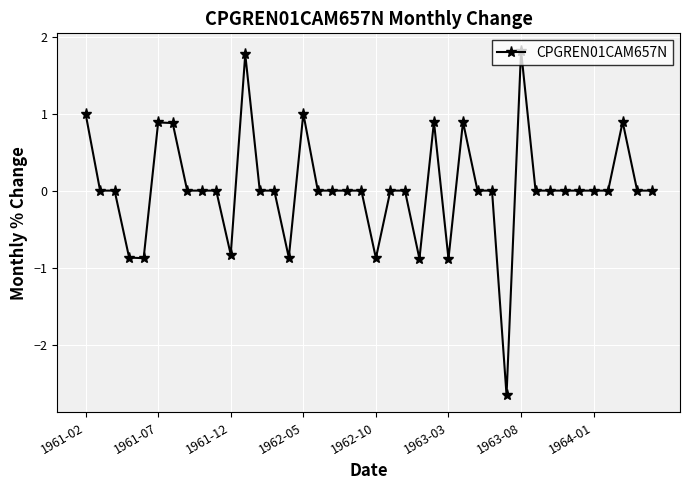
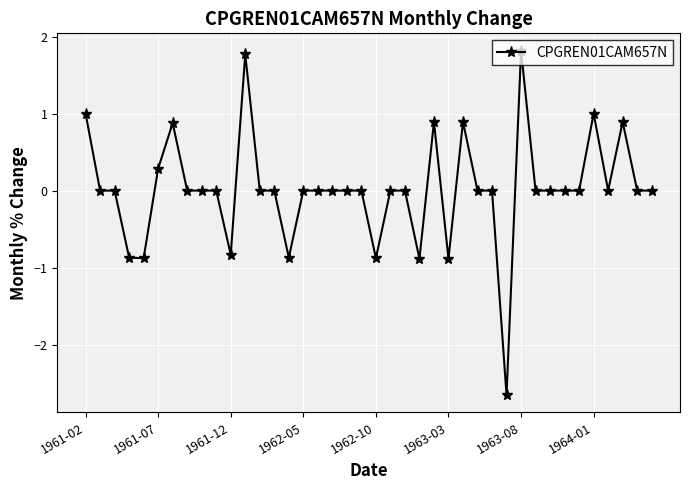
1961-07: 0.9 -> 0.3
1962-05: 1 -> 0
1964-01: 0 -> 1
